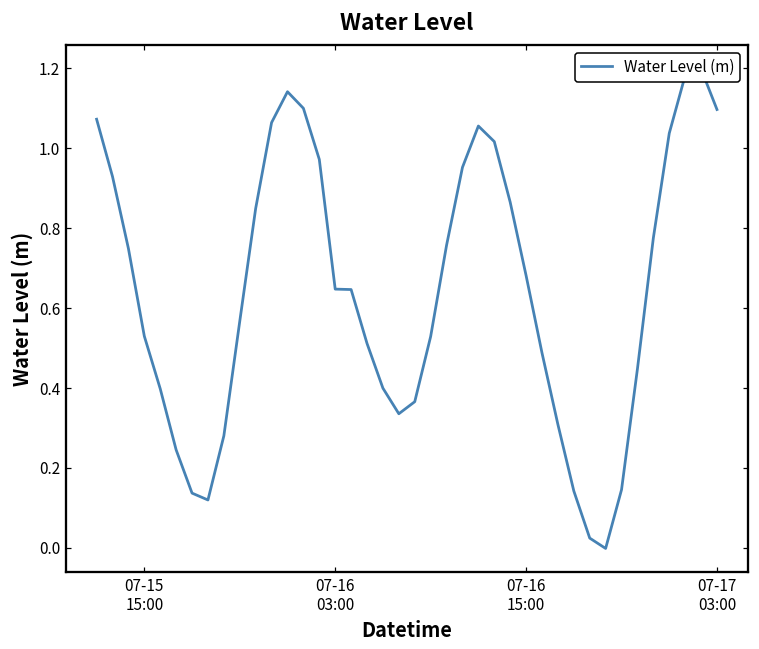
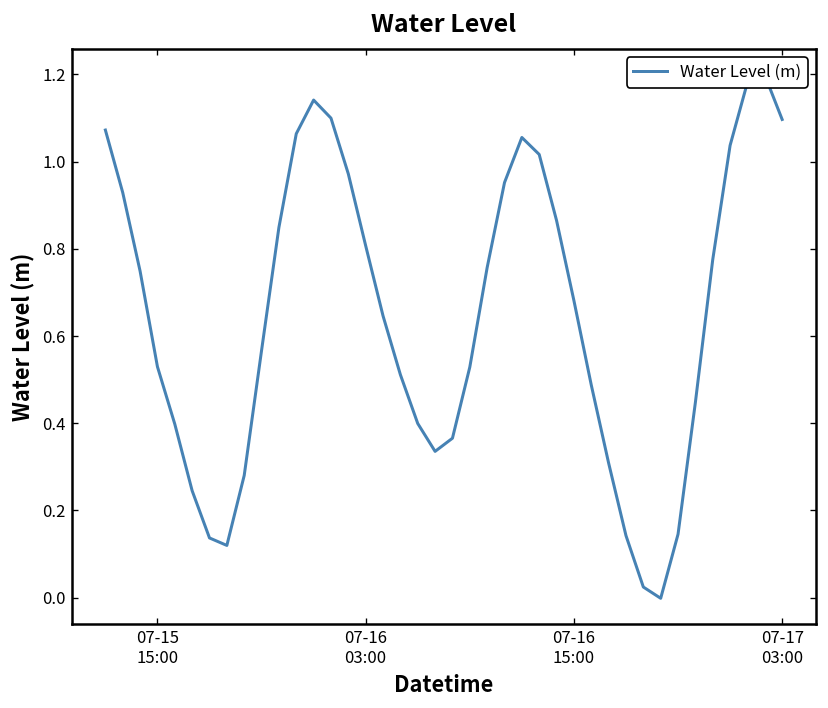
07-16 03:00: 0.65 -> 0.81
